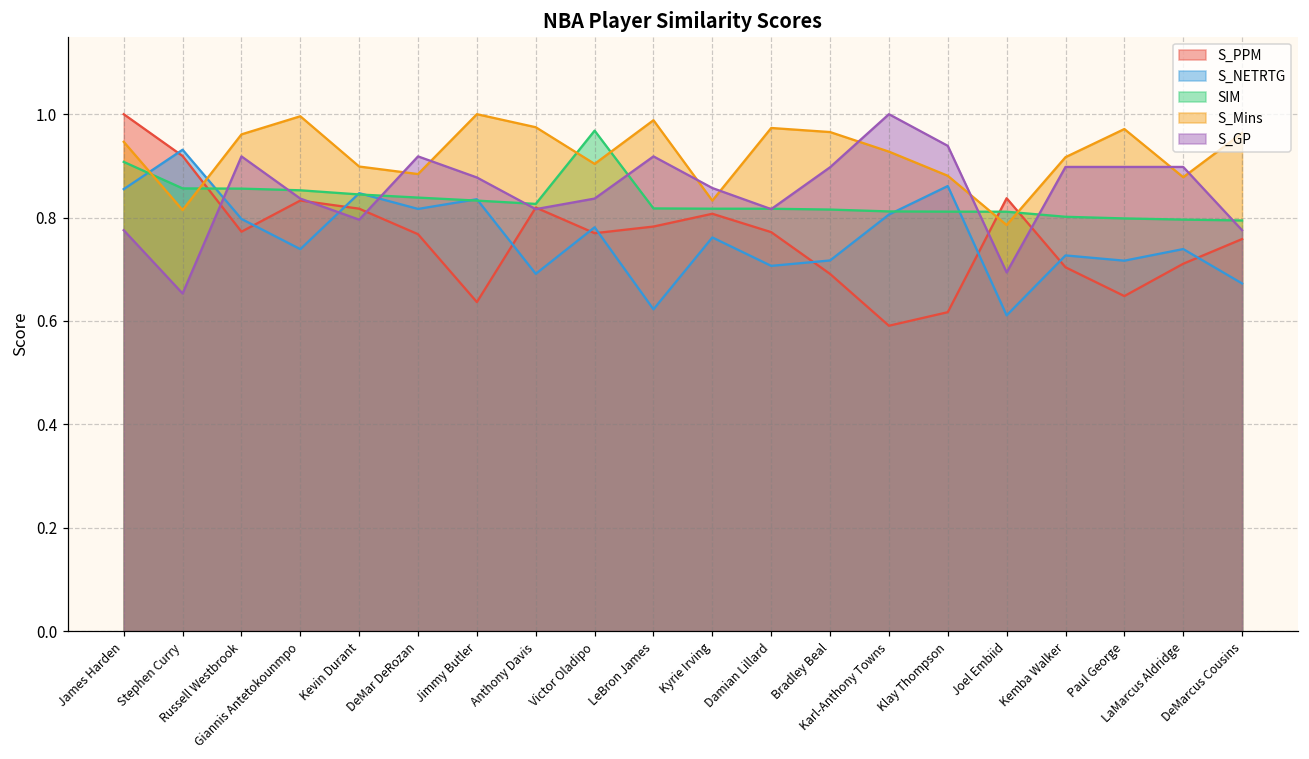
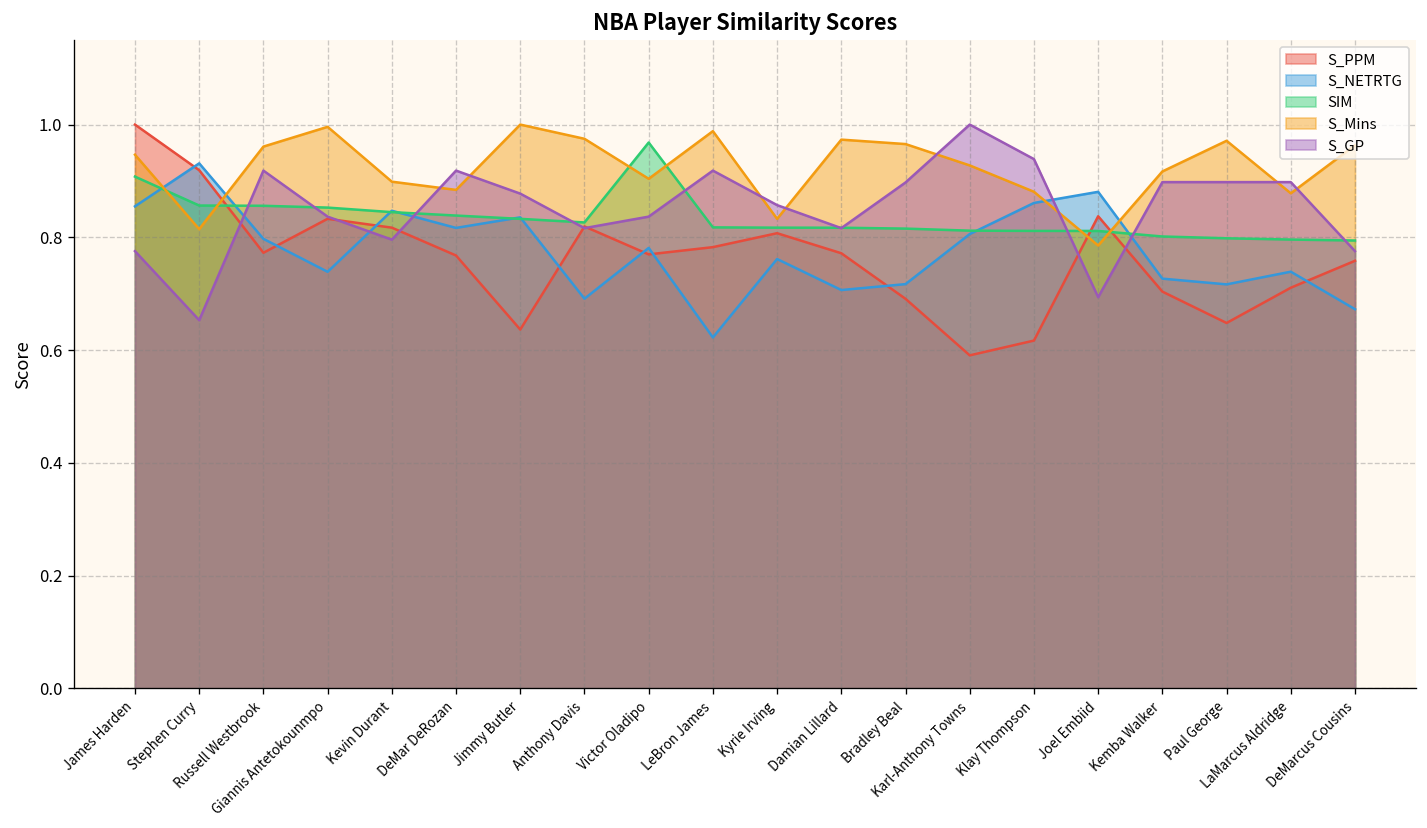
S_NETRTG, Joel Embiid: 0.61 -> 0.88
